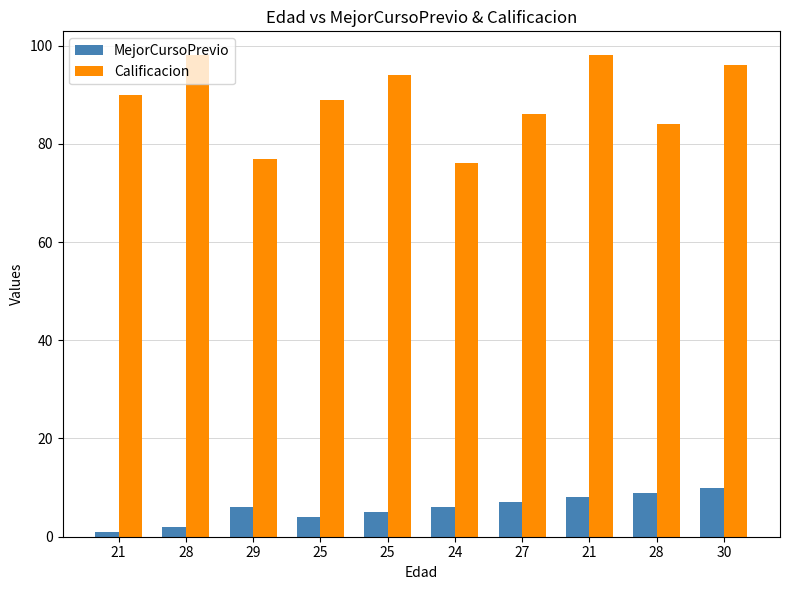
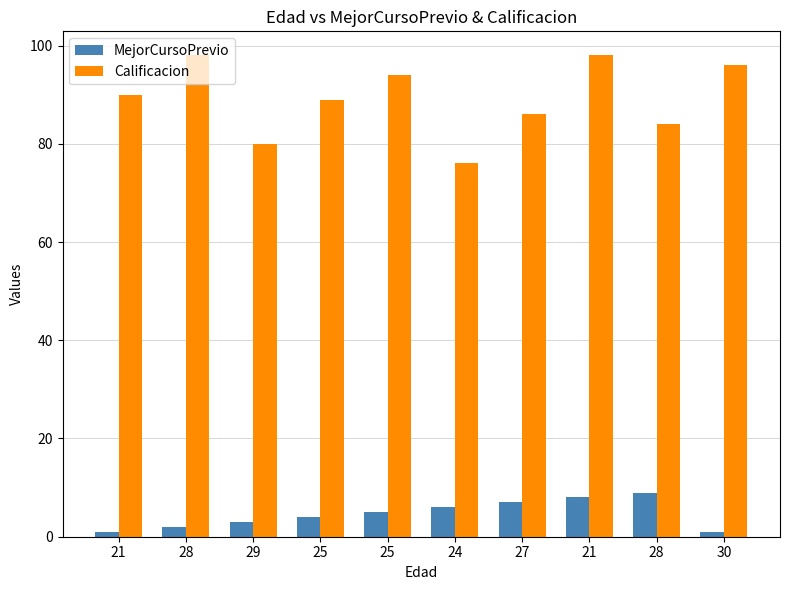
MejorCursoPrevio, 29: 6 -> 3
Calificacion, 29: 77 -> 80
MejorCursoPrevio, 30: 10 -> 1
